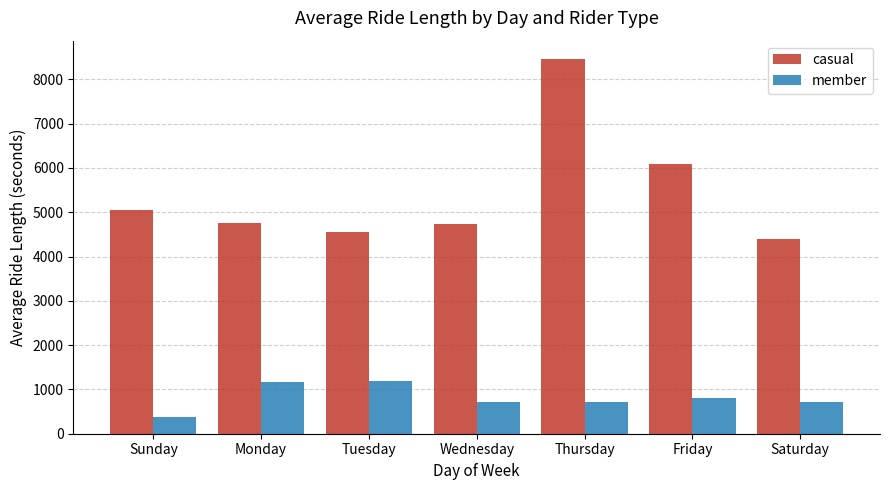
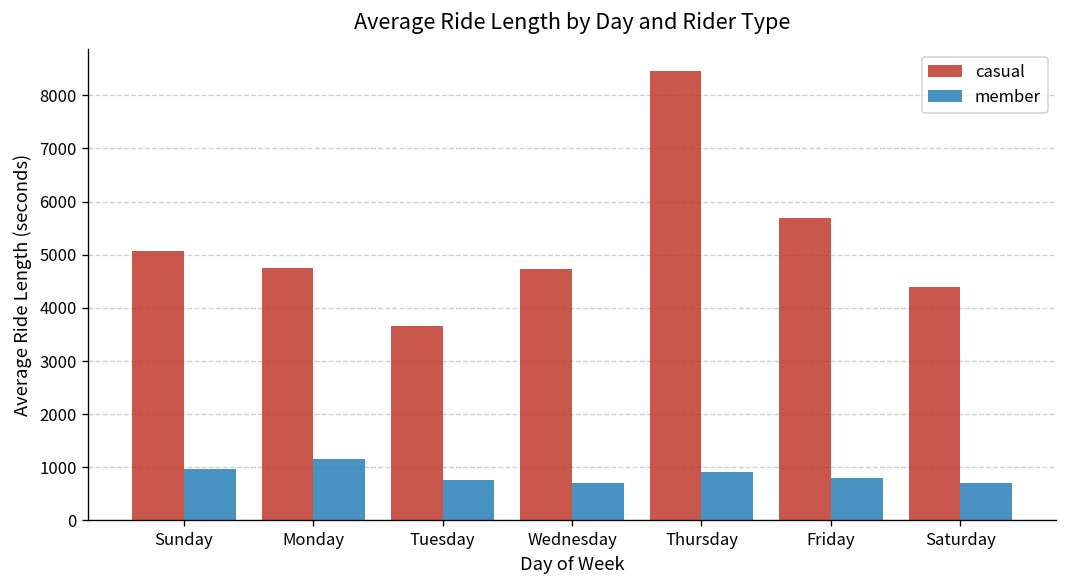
member, Sunday: 400 -> 1000
casual, Tuesday: 4600 -> 3700
member, Tuesday: 1200 -> 800
member, Thursday: 700 -> 900
casual, Friday: 6100 -> 5700
